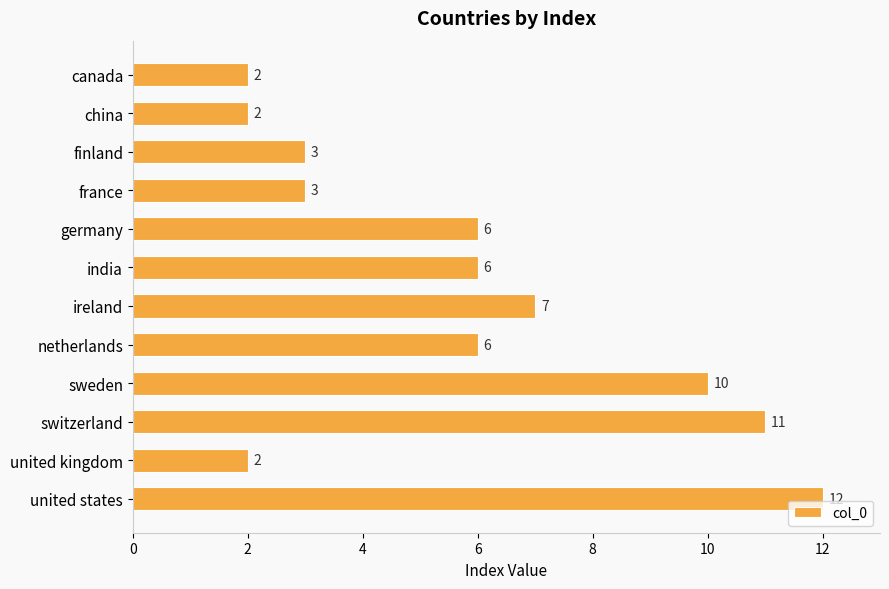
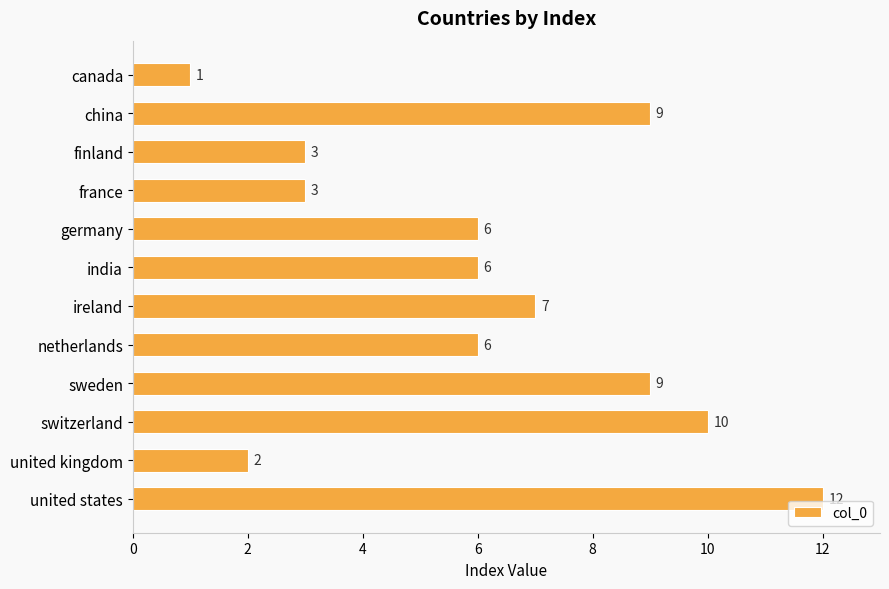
canada: 2 -> 1
china: 2 -> 9
sweden: 10 -> 9
switzerland: 11 -> 10
